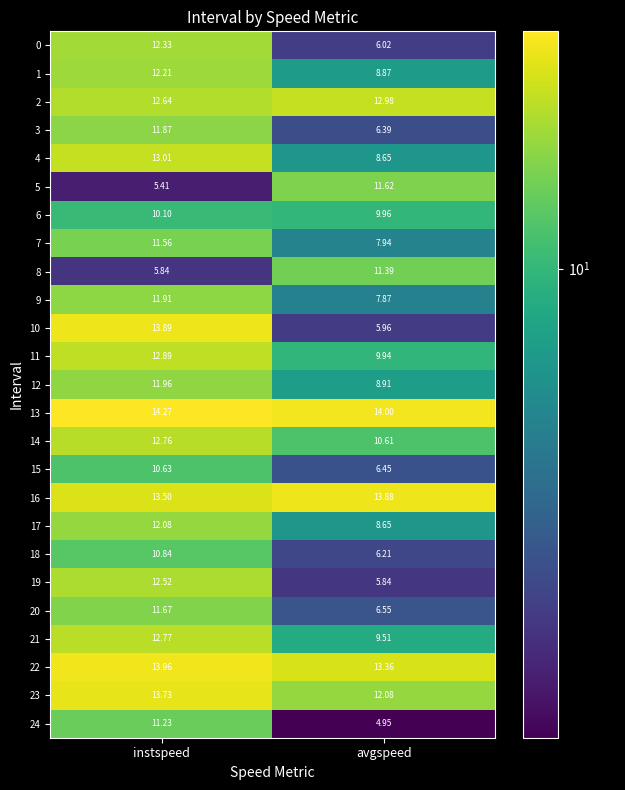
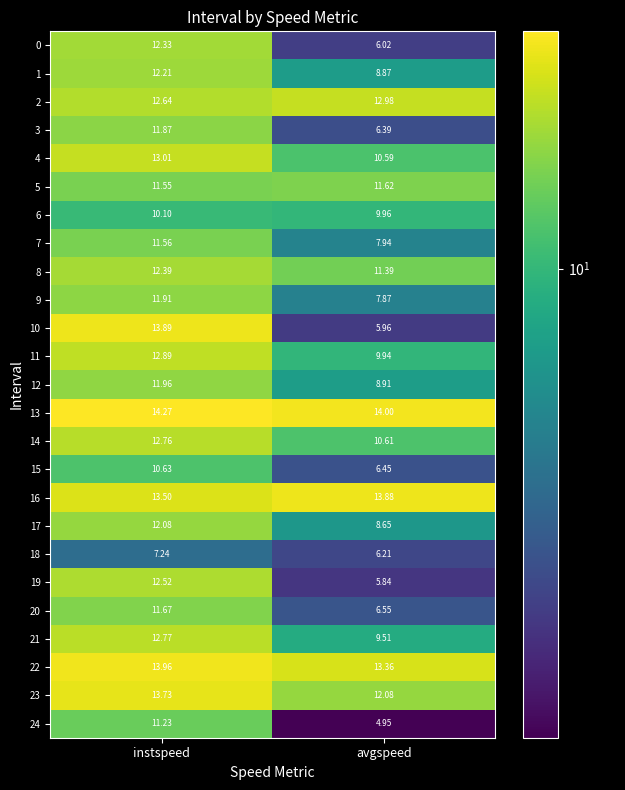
4, avgspeed: 8.65 -> 10.59
5, instspeed: 5.41 -> 11.55
8, instspeed: 5.84 -> 12.39
18, instspeed: 10.84 -> 7.24
